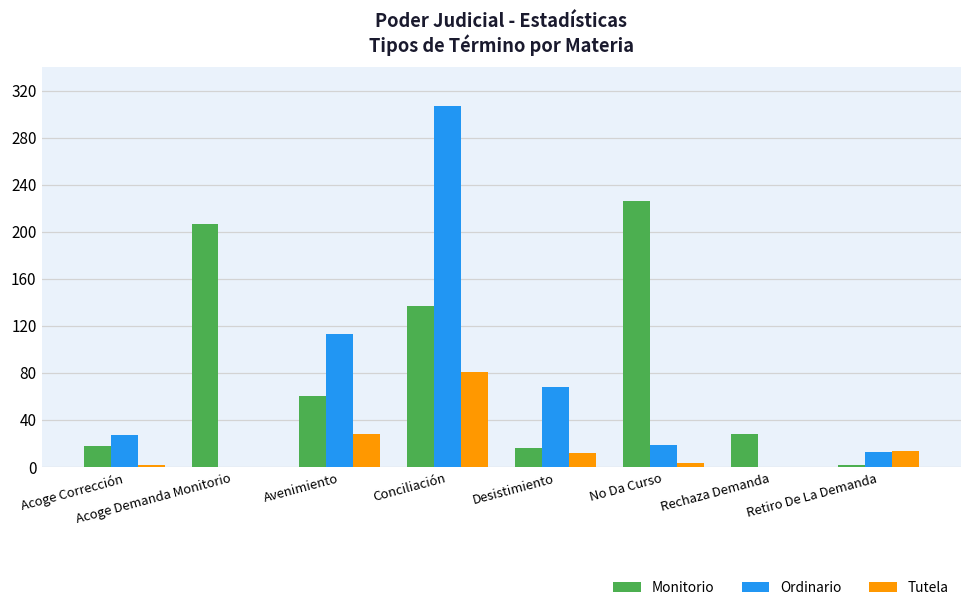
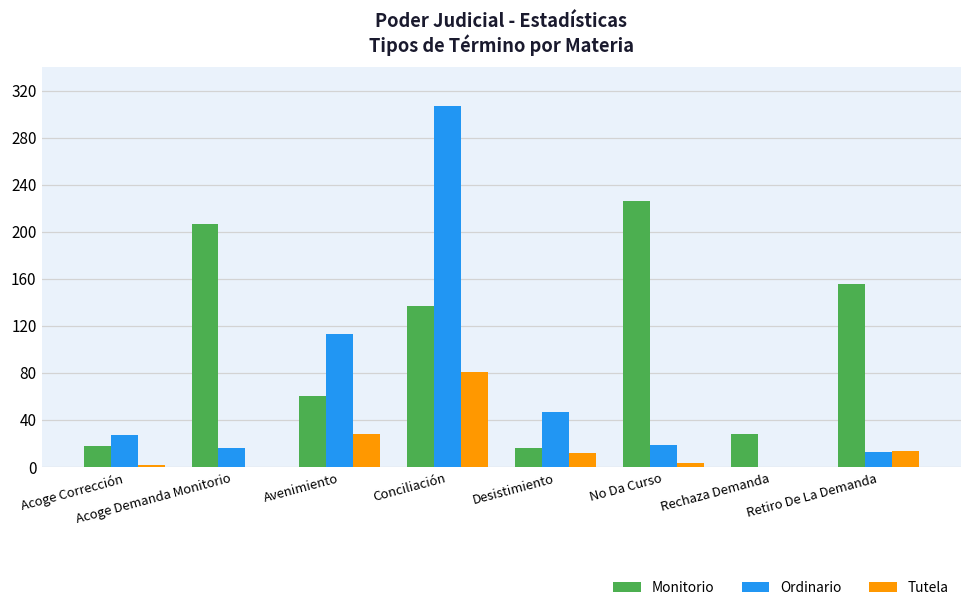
Ordinario, Acoge Demanda Monitorio: 0 -> 16
Ordinario, Desistimiento: 68 -> 47
Monitorio, Retiro De La Demanda: 2 -> 156
